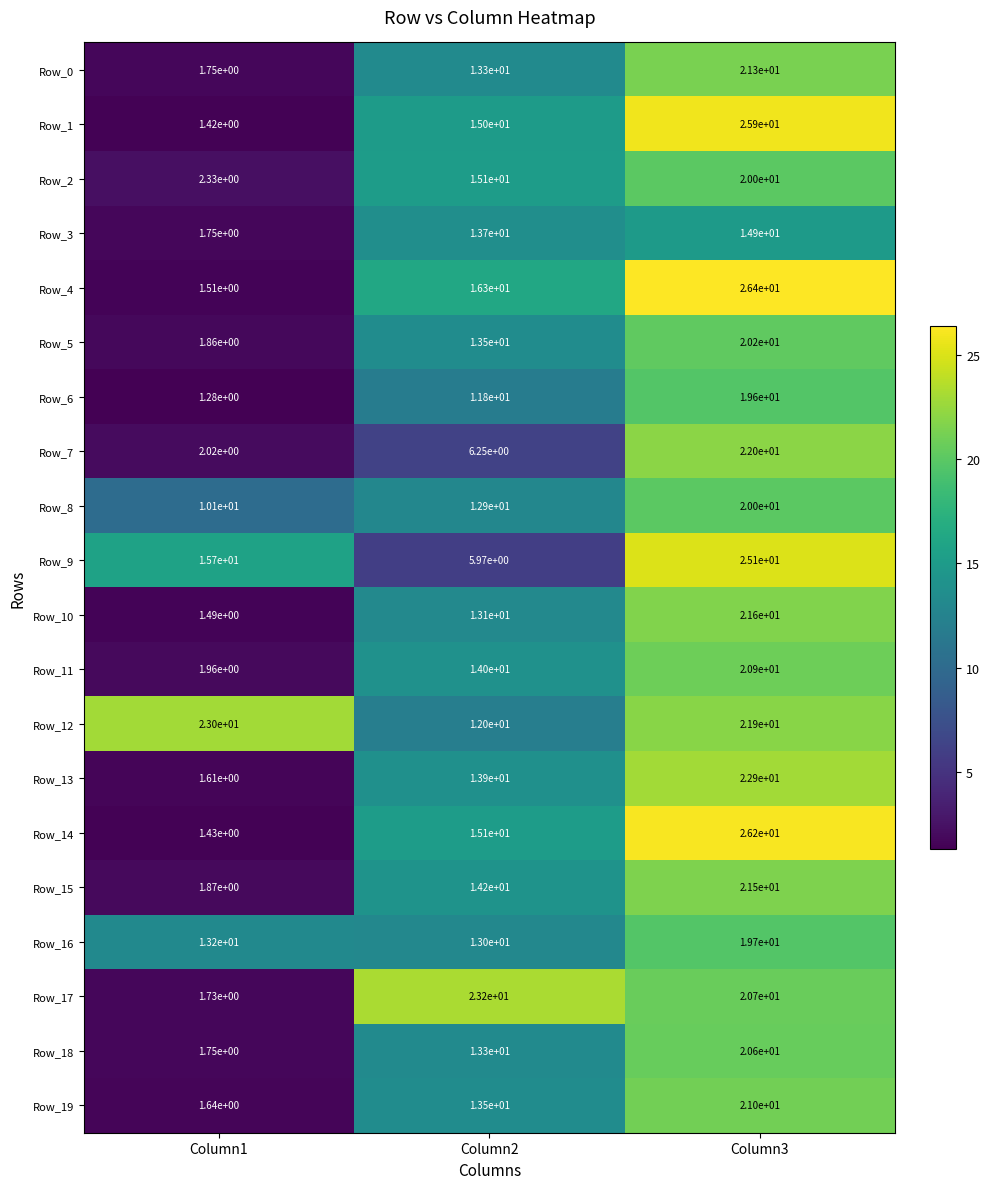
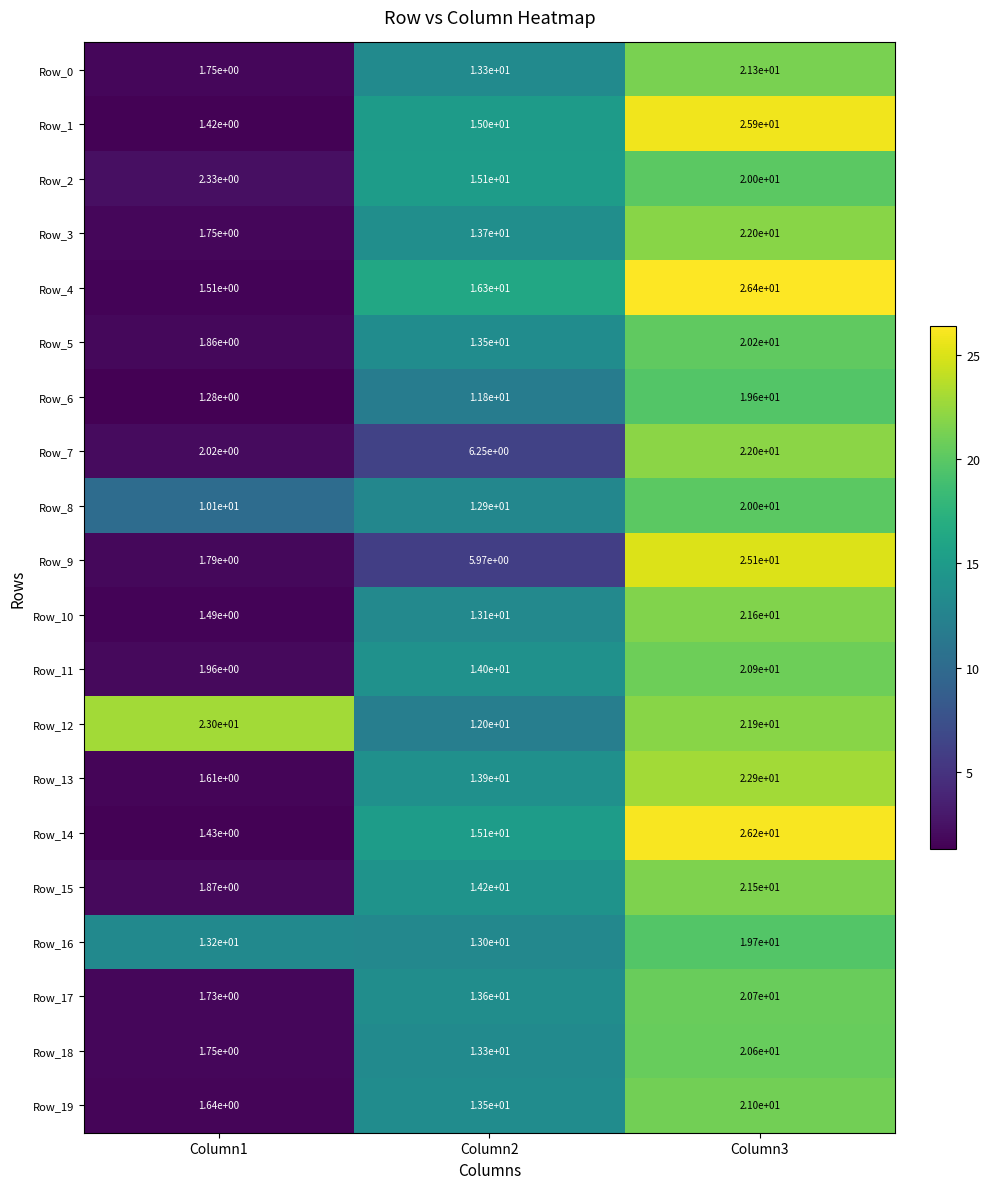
Row_3, Column3: 1.49e+01 -> 2.20e+01
Row_9, Column1: 1.57e+01 -> 1.79e+00
Row_17, Column2: 2.32e+01 -> 1.36e+01
